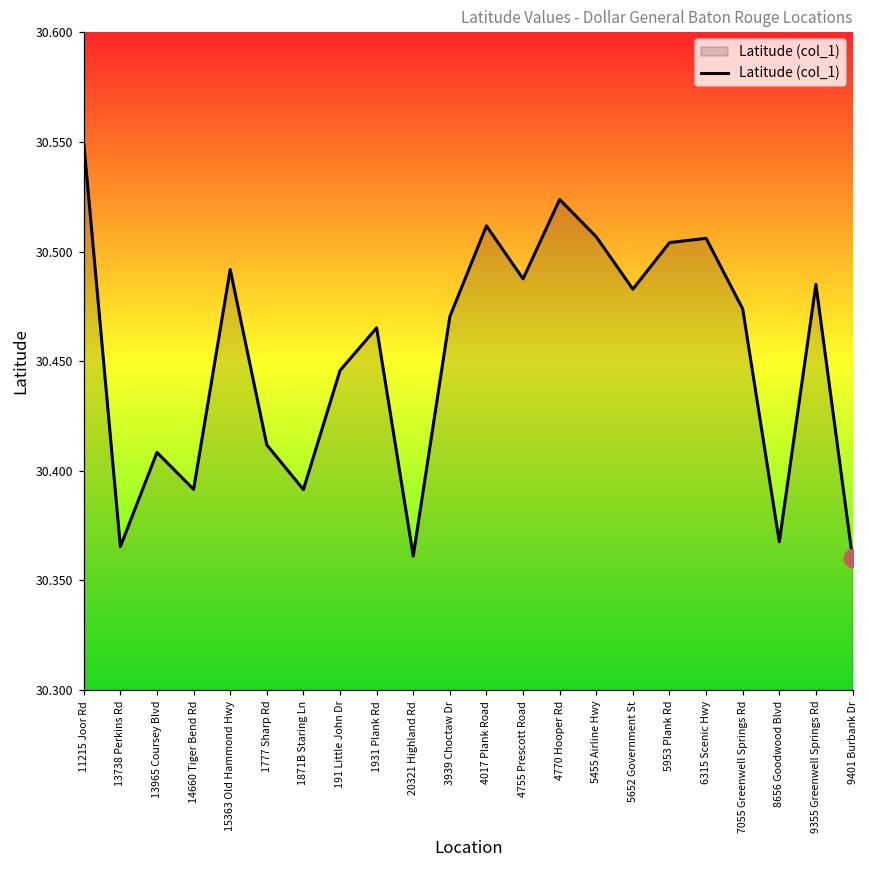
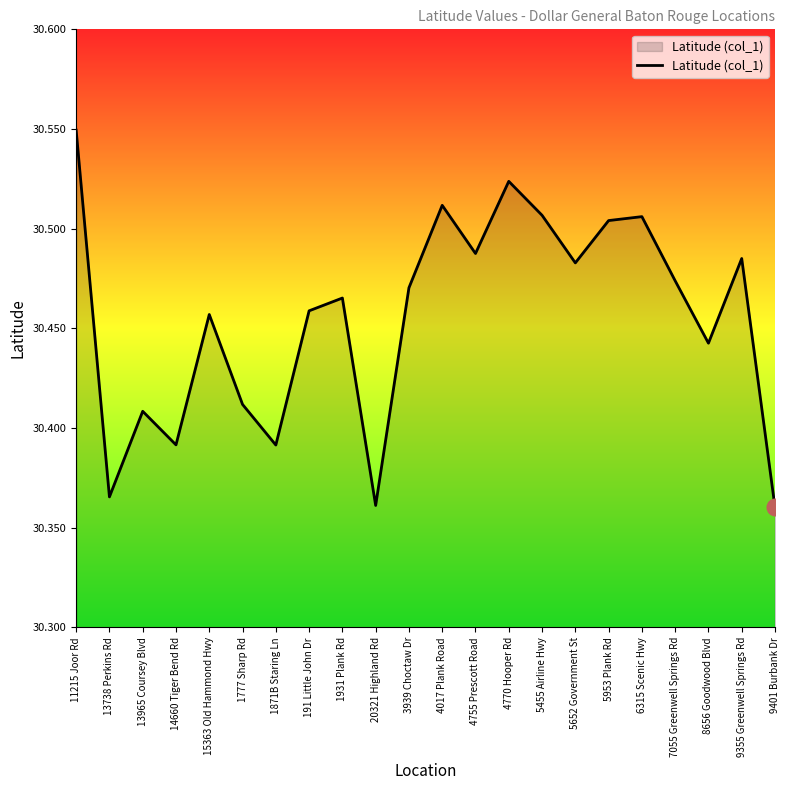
Latitude (col_1), 15363 Old Hammond Hwy: 30.492 -> 30.457
Latitude (col_1), 191 Little John Dr: 30.446 -> 30.459
Latitude (col_1), 8656 Goodwood Blvd: 30.368 -> 30.443
